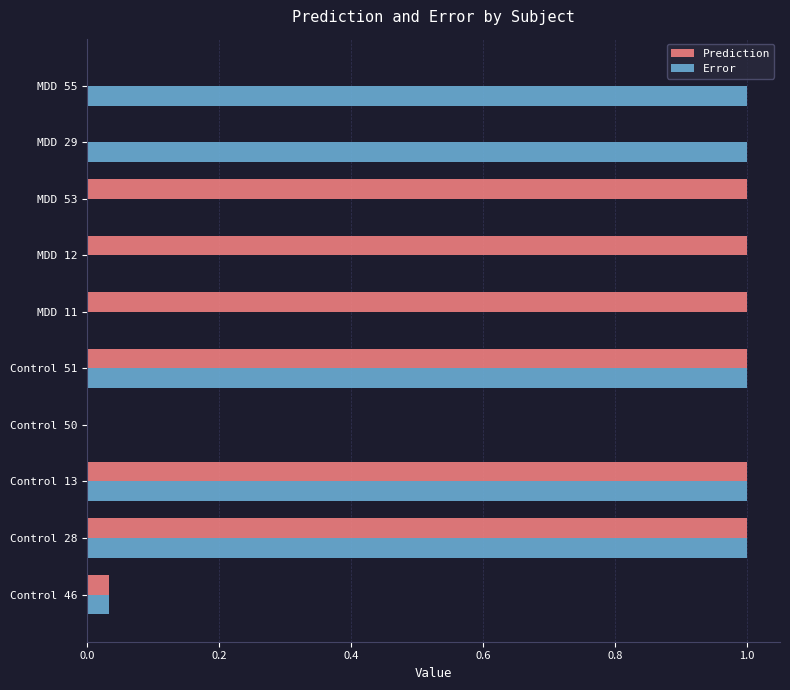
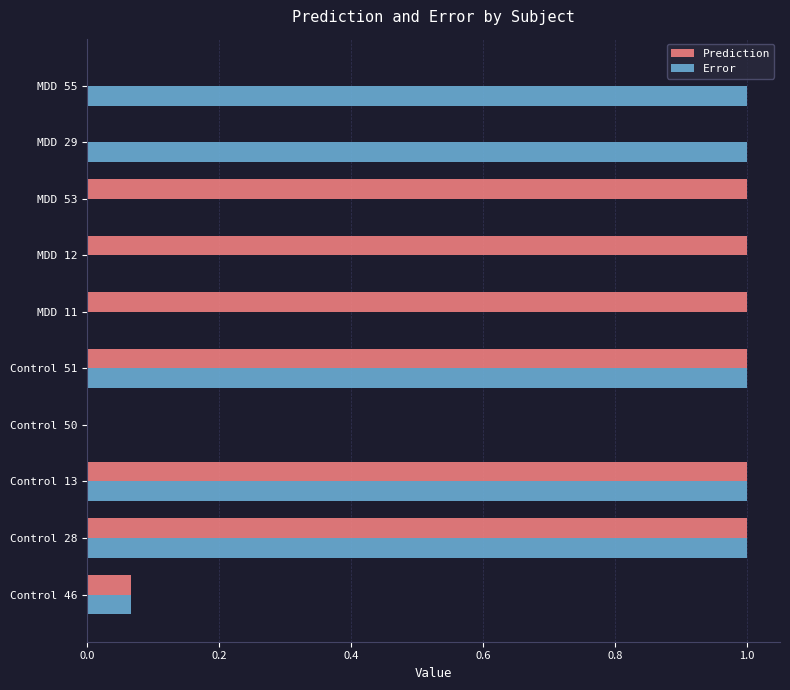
Prediction, Control 46: 0.03 -> 0.07
Error, Control 46: 0.03 -> 0.07
